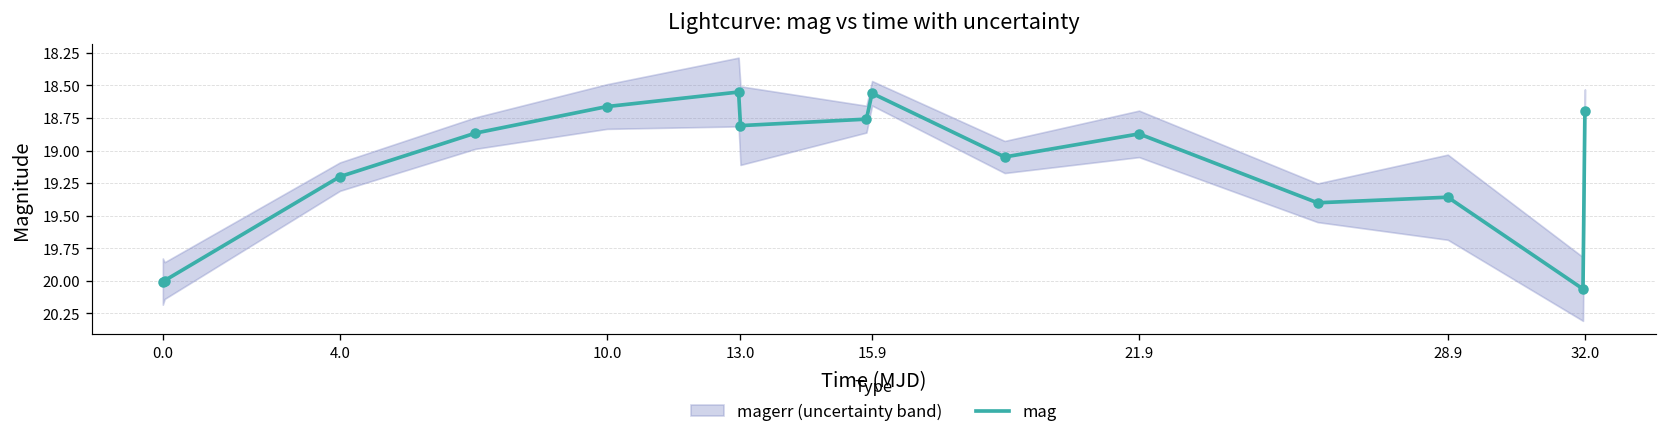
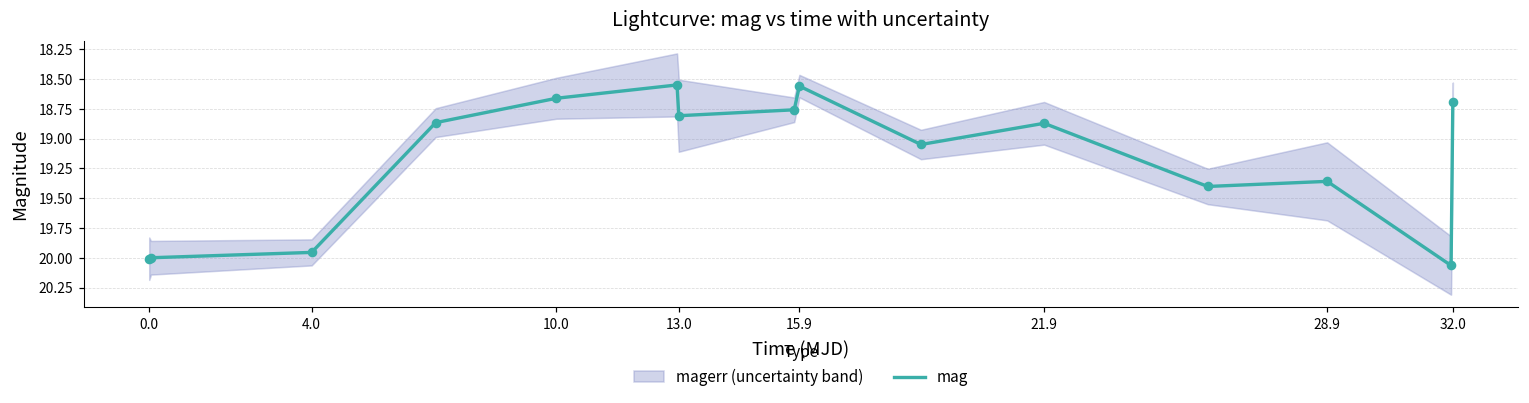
mag, 4.0: 19.20 -> 19.96
